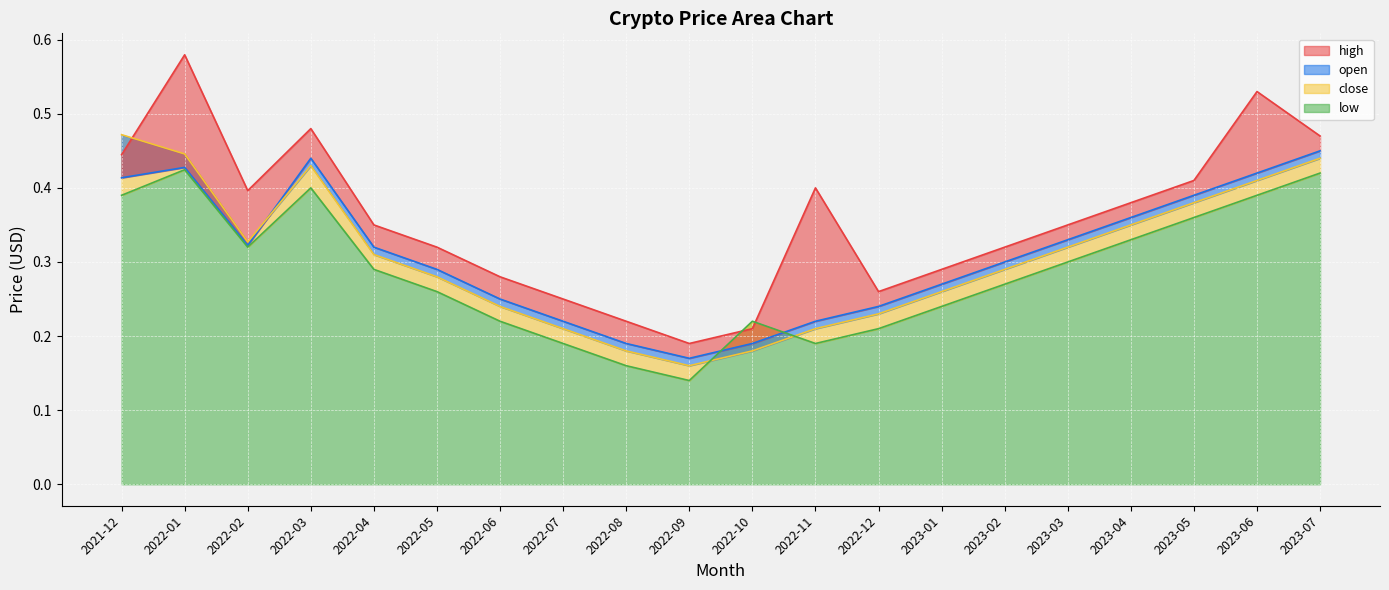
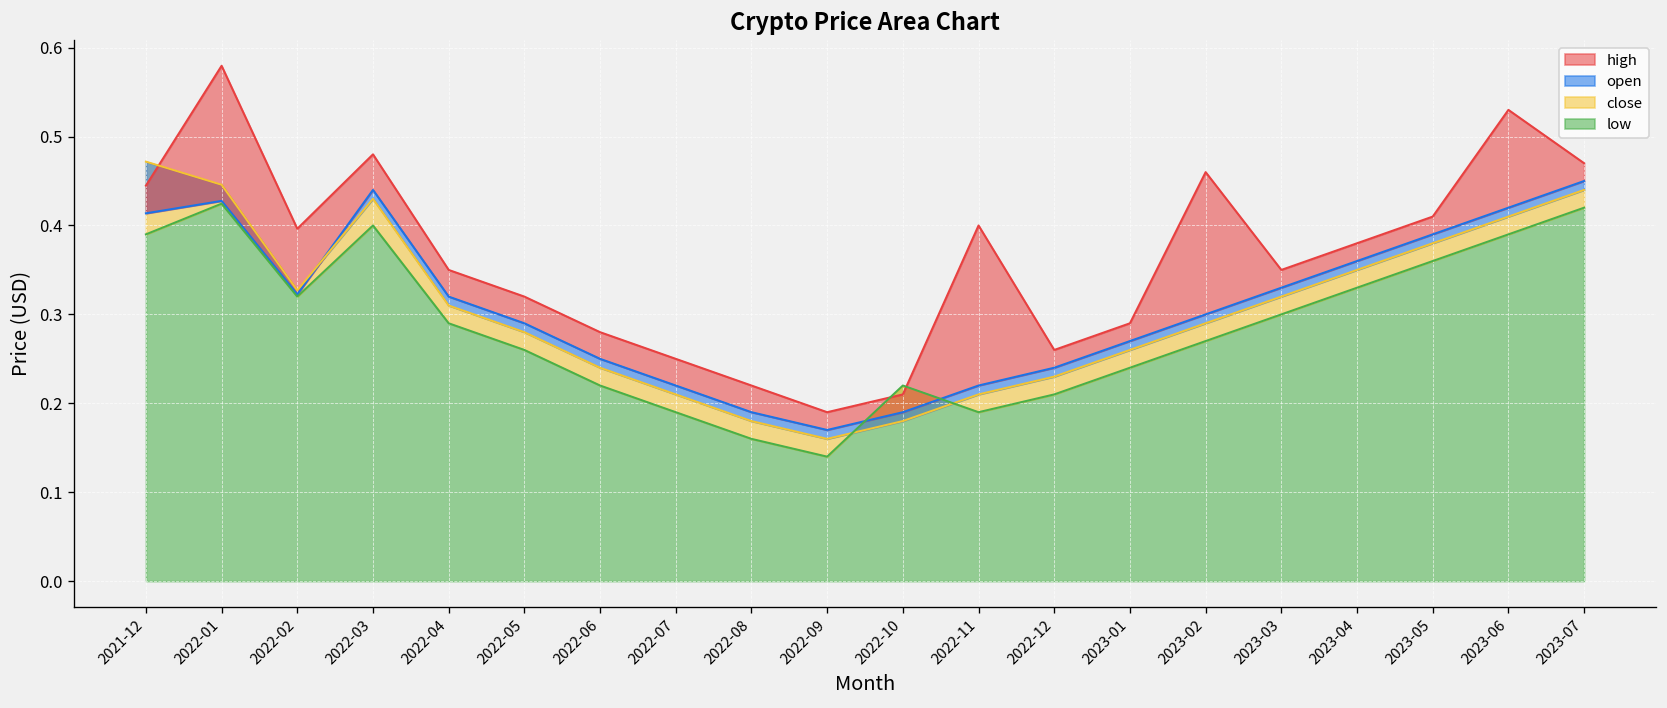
high, 2023-02: 0.32 -> 0.46
